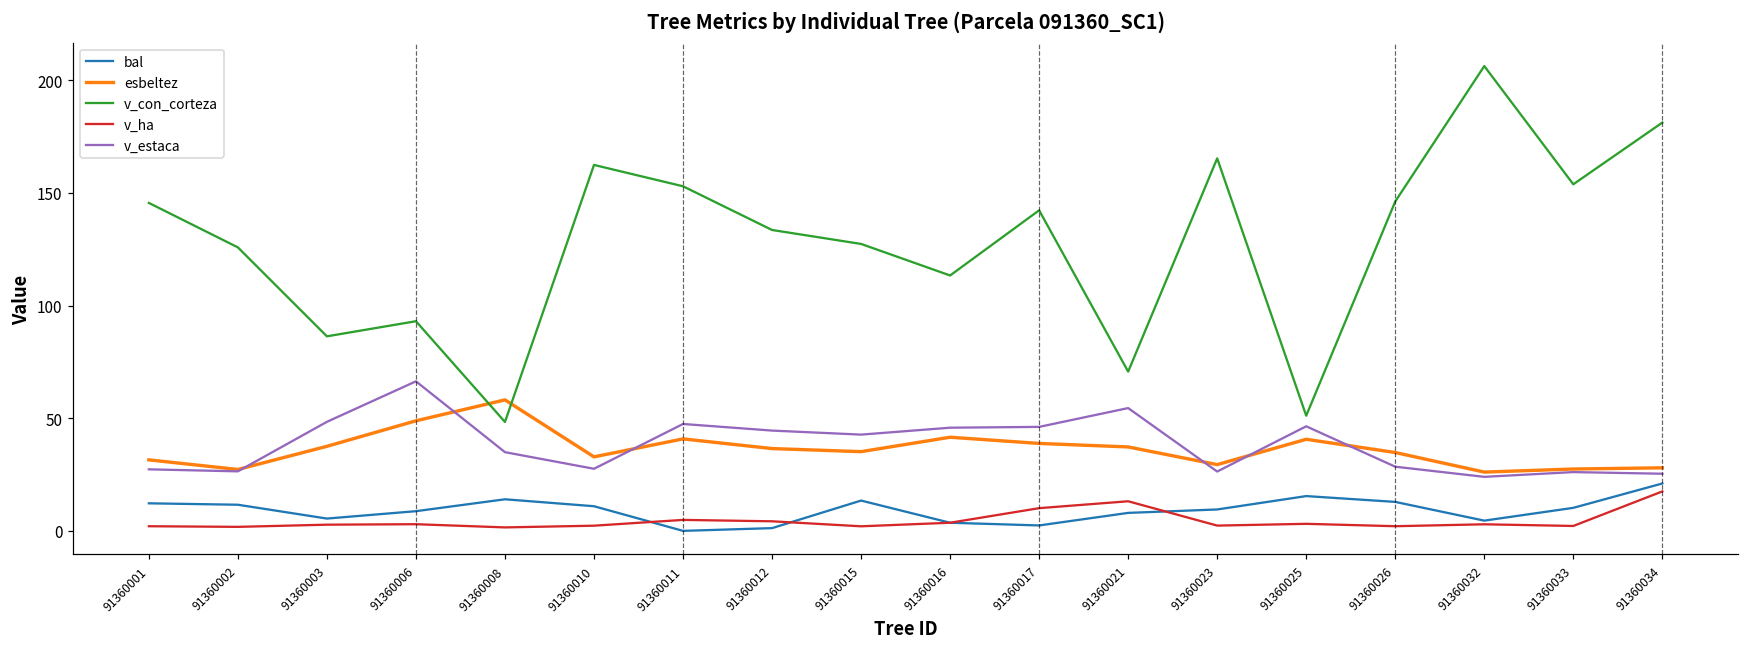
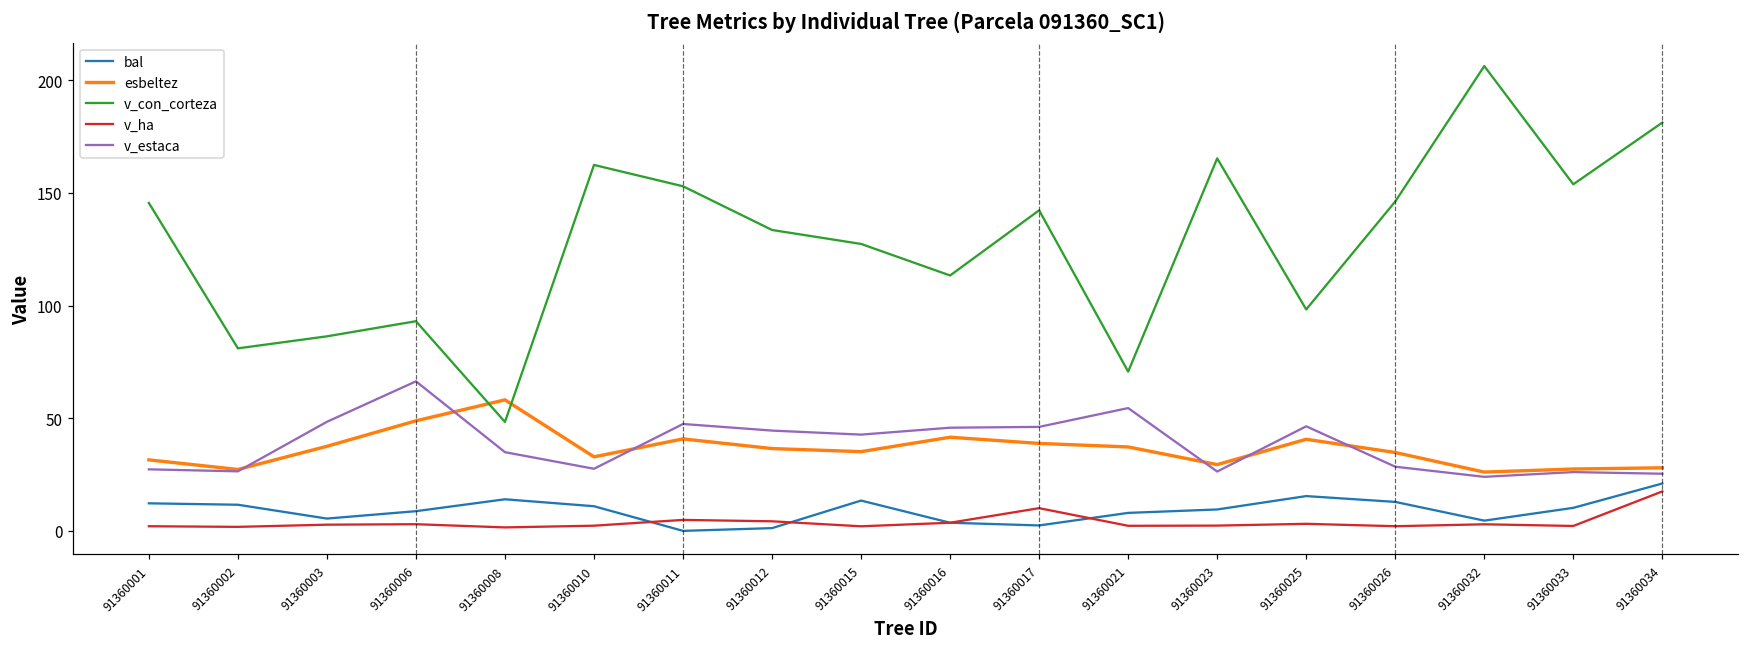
v_con_corteza, 91360002: 126 -> 81
v_ha, 91360021: 13 -> 2
v_con_corteza, 91360025: 51 -> 98
